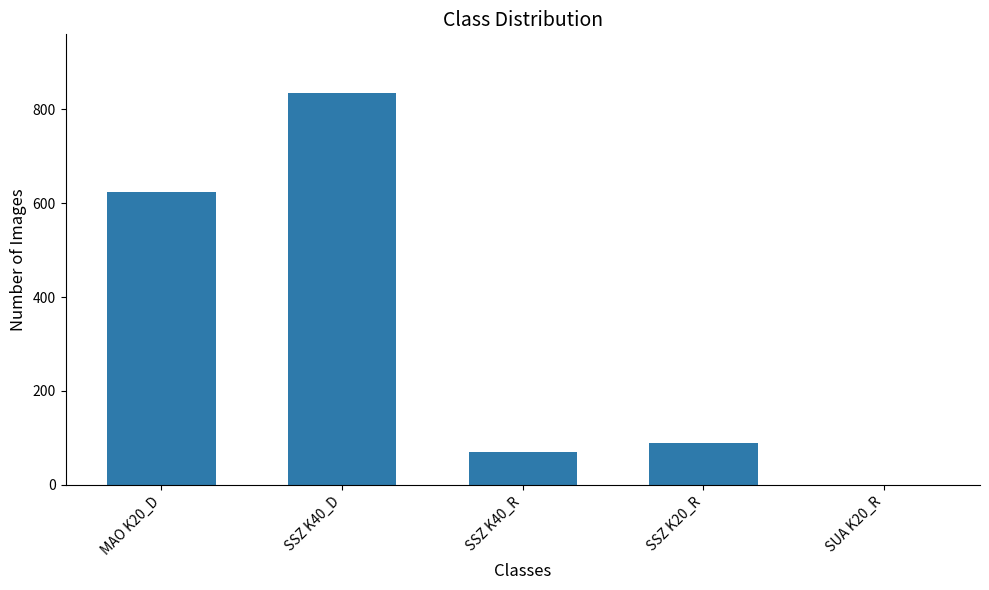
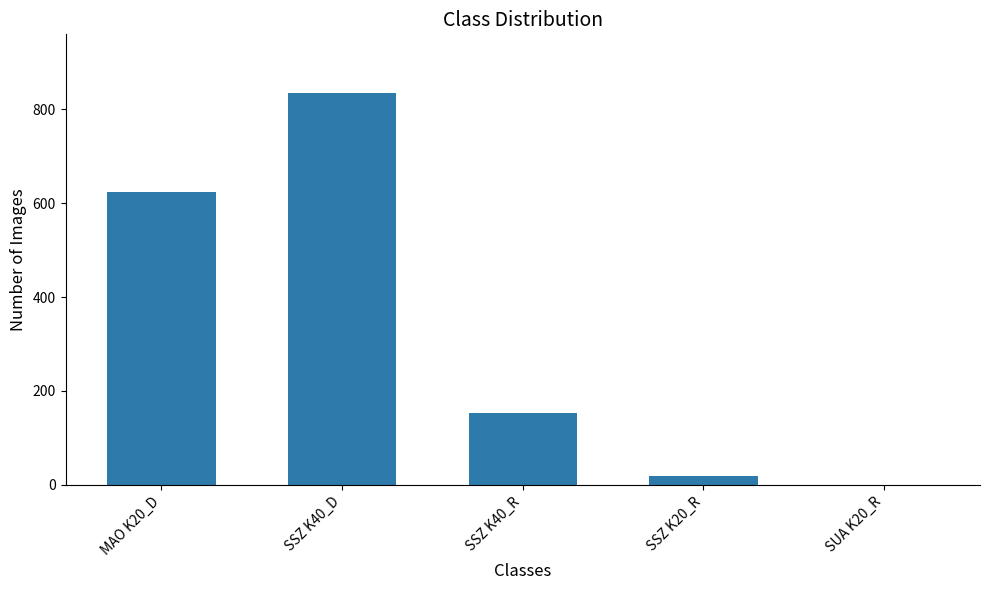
SSZ K40_R: 70 -> 150
SSZ K20_R: 90 -> 20
